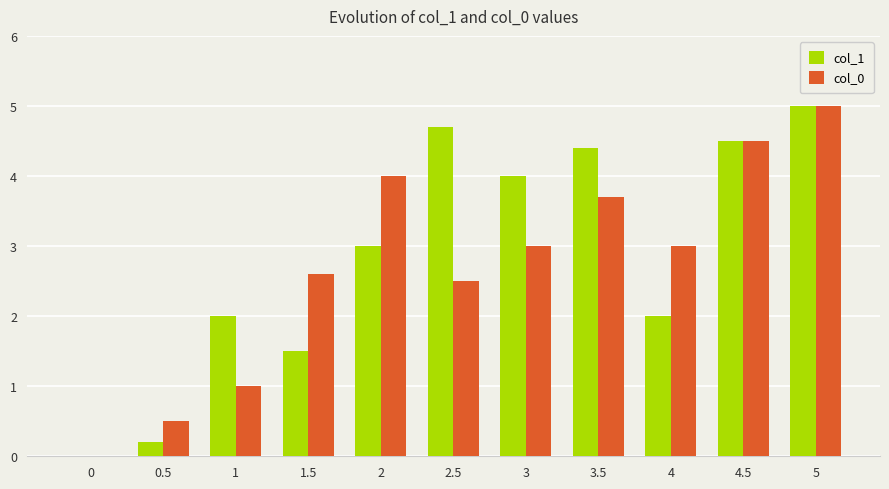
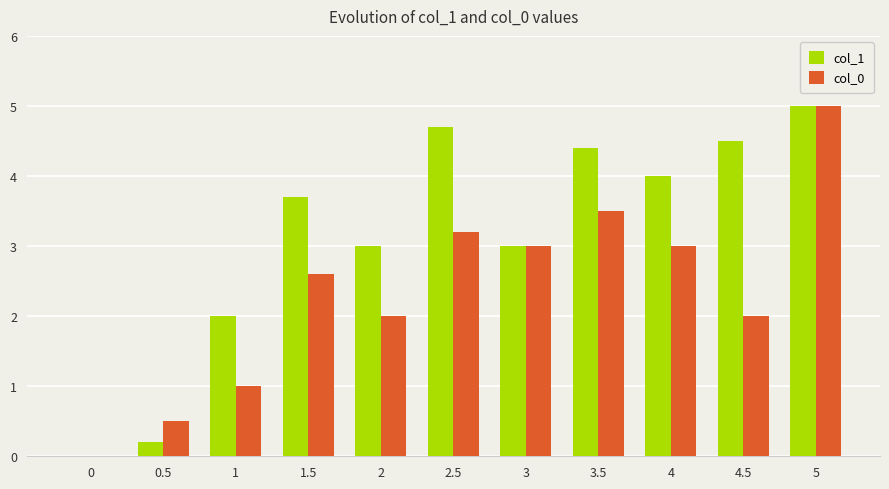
col_1, 1.5: 1.5 -> 3.7
col_0, 2: 4 -> 2
col_0, 2.5: 2.5 -> 3.2
col_1, 3: 4 -> 3
col_0, 3.5: 3.7 -> 3.5
col_1, 4: 2 -> 4
col_0, 4.5: 4.5 -> 2.0
